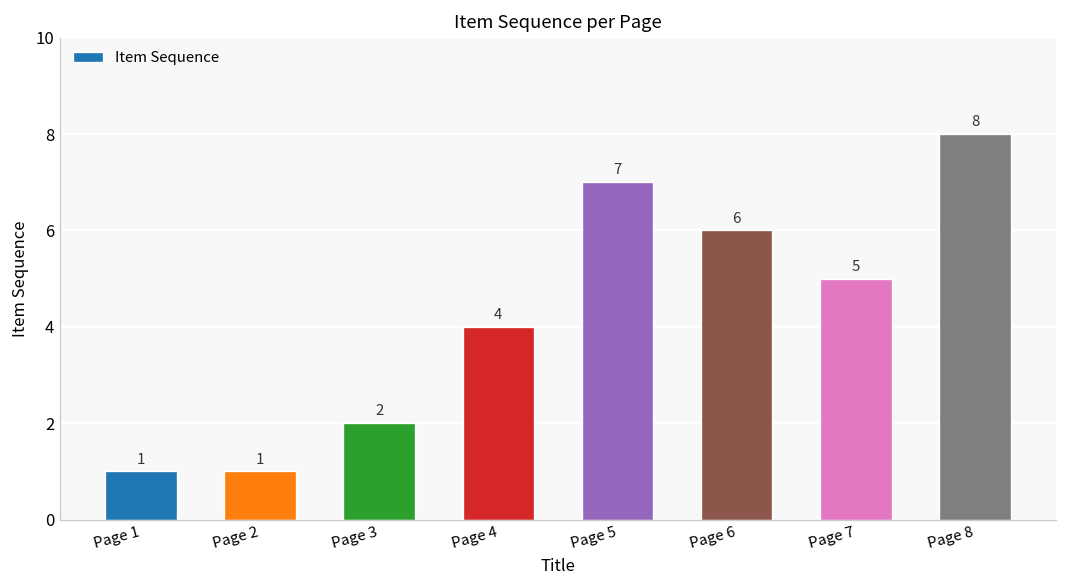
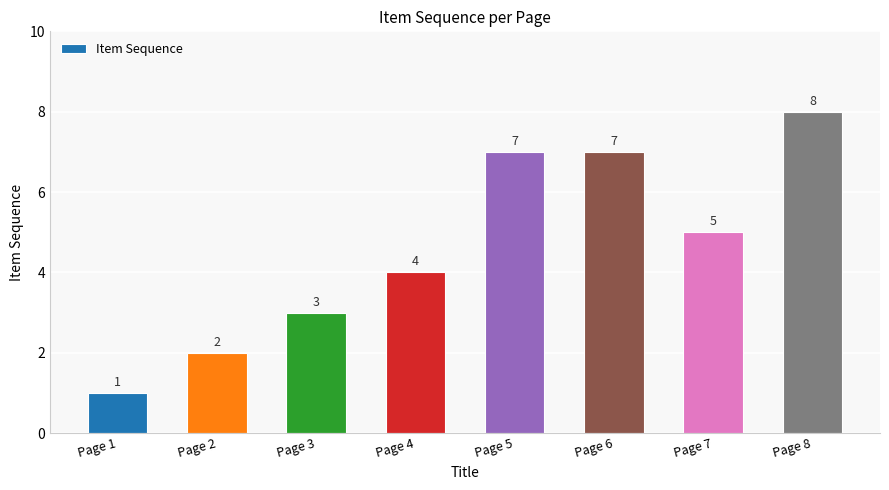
Page 2: 1 -> 2
Page 3: 2 -> 3
Page 6: 6 -> 7
